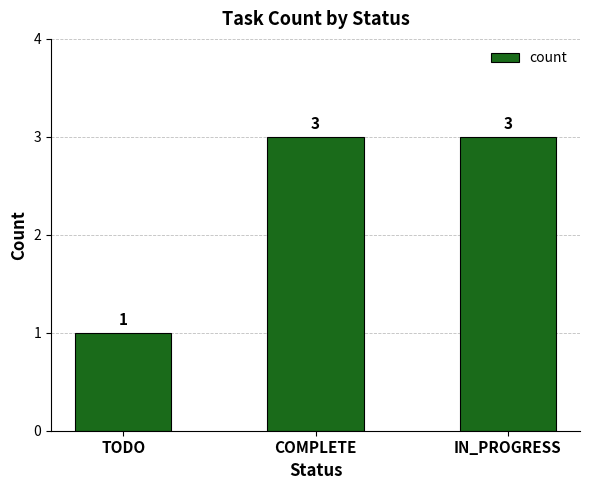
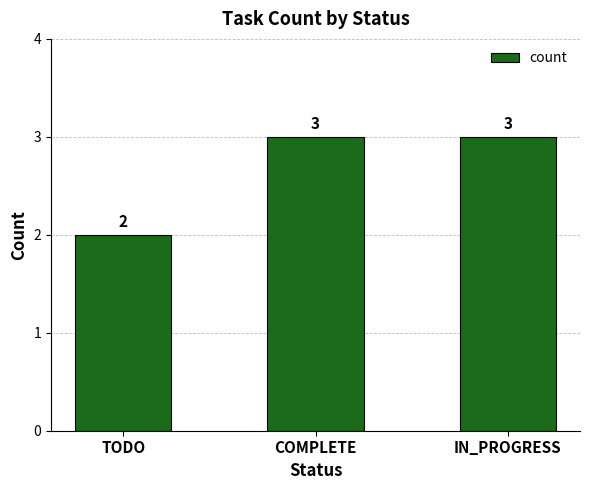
TODO: 1 -> 2
